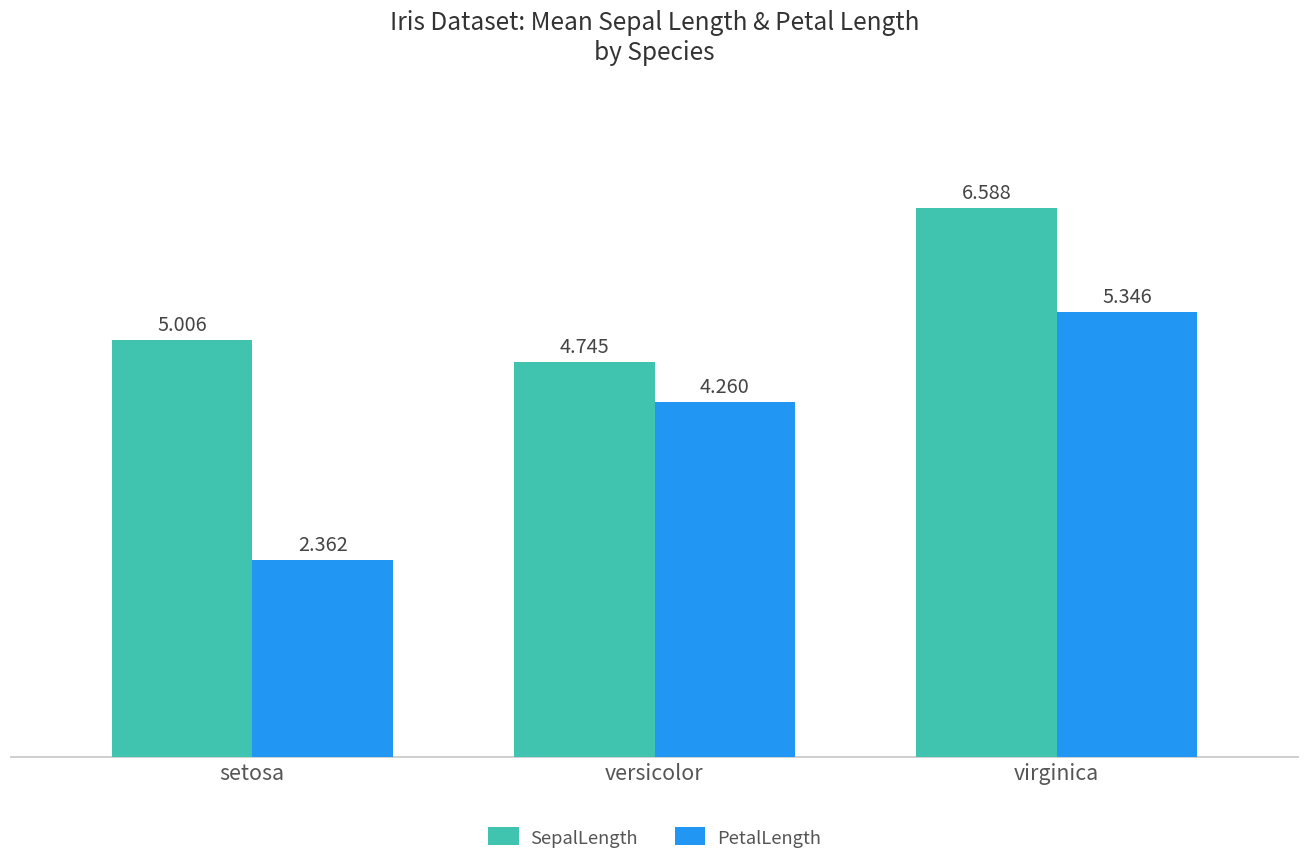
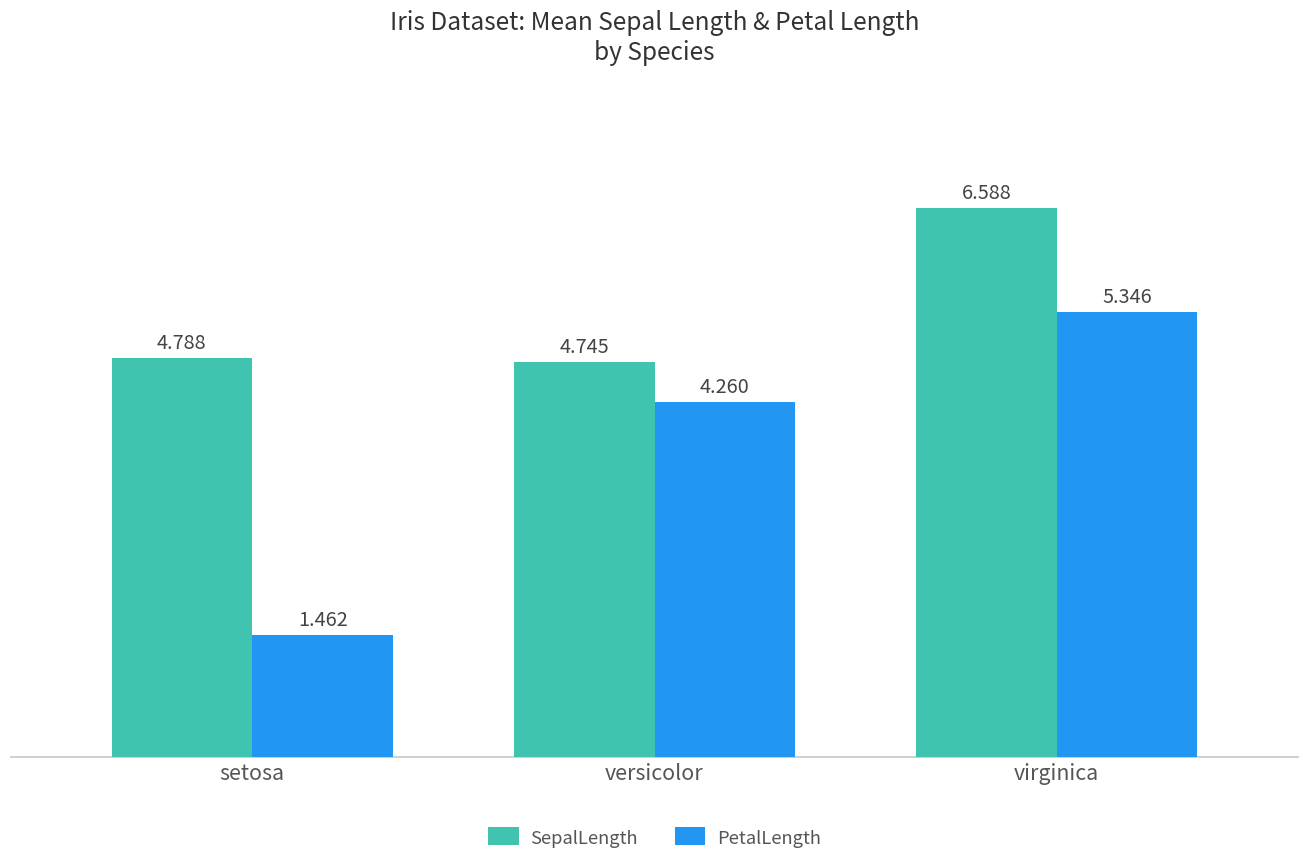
SepalLength, setosa: 5.006 -> 4.788
PetalLength, setosa: 2.362 -> 1.462
